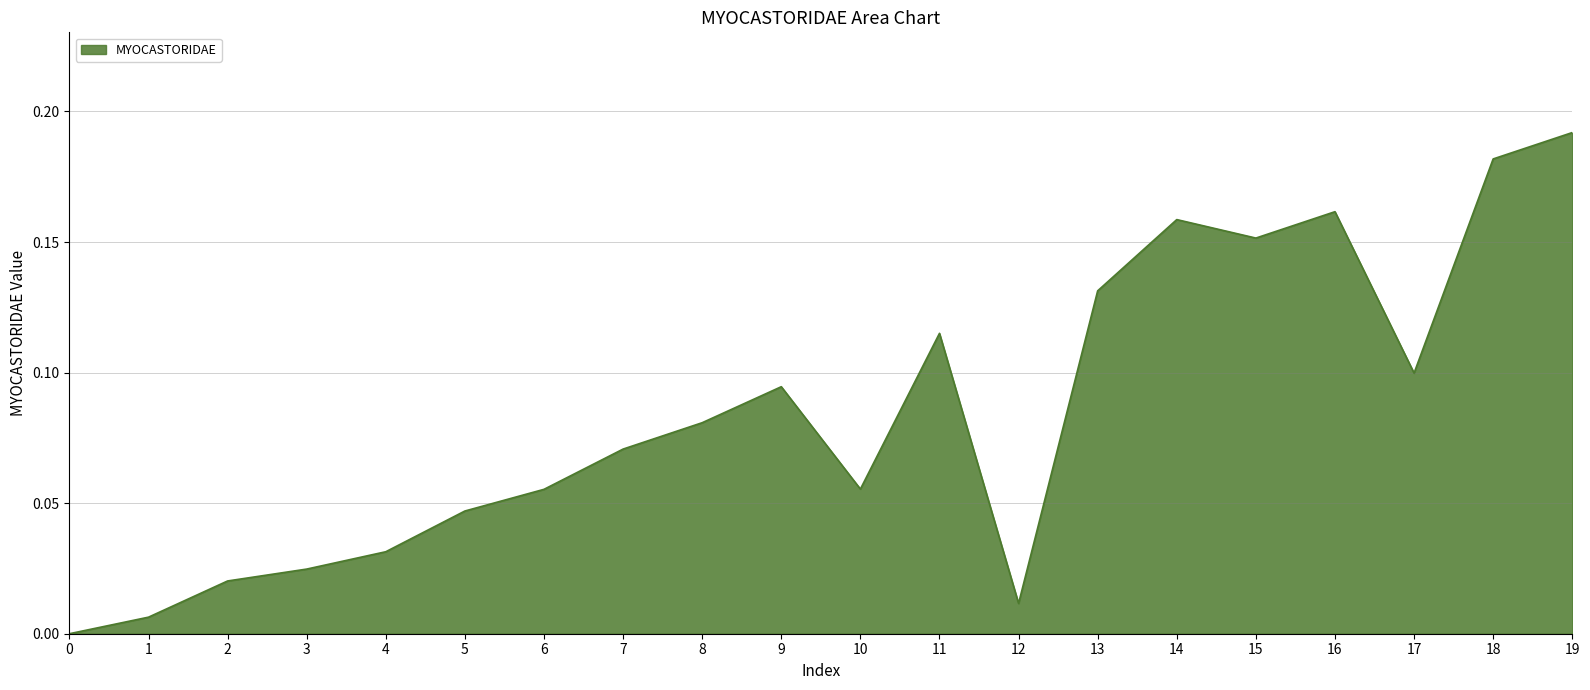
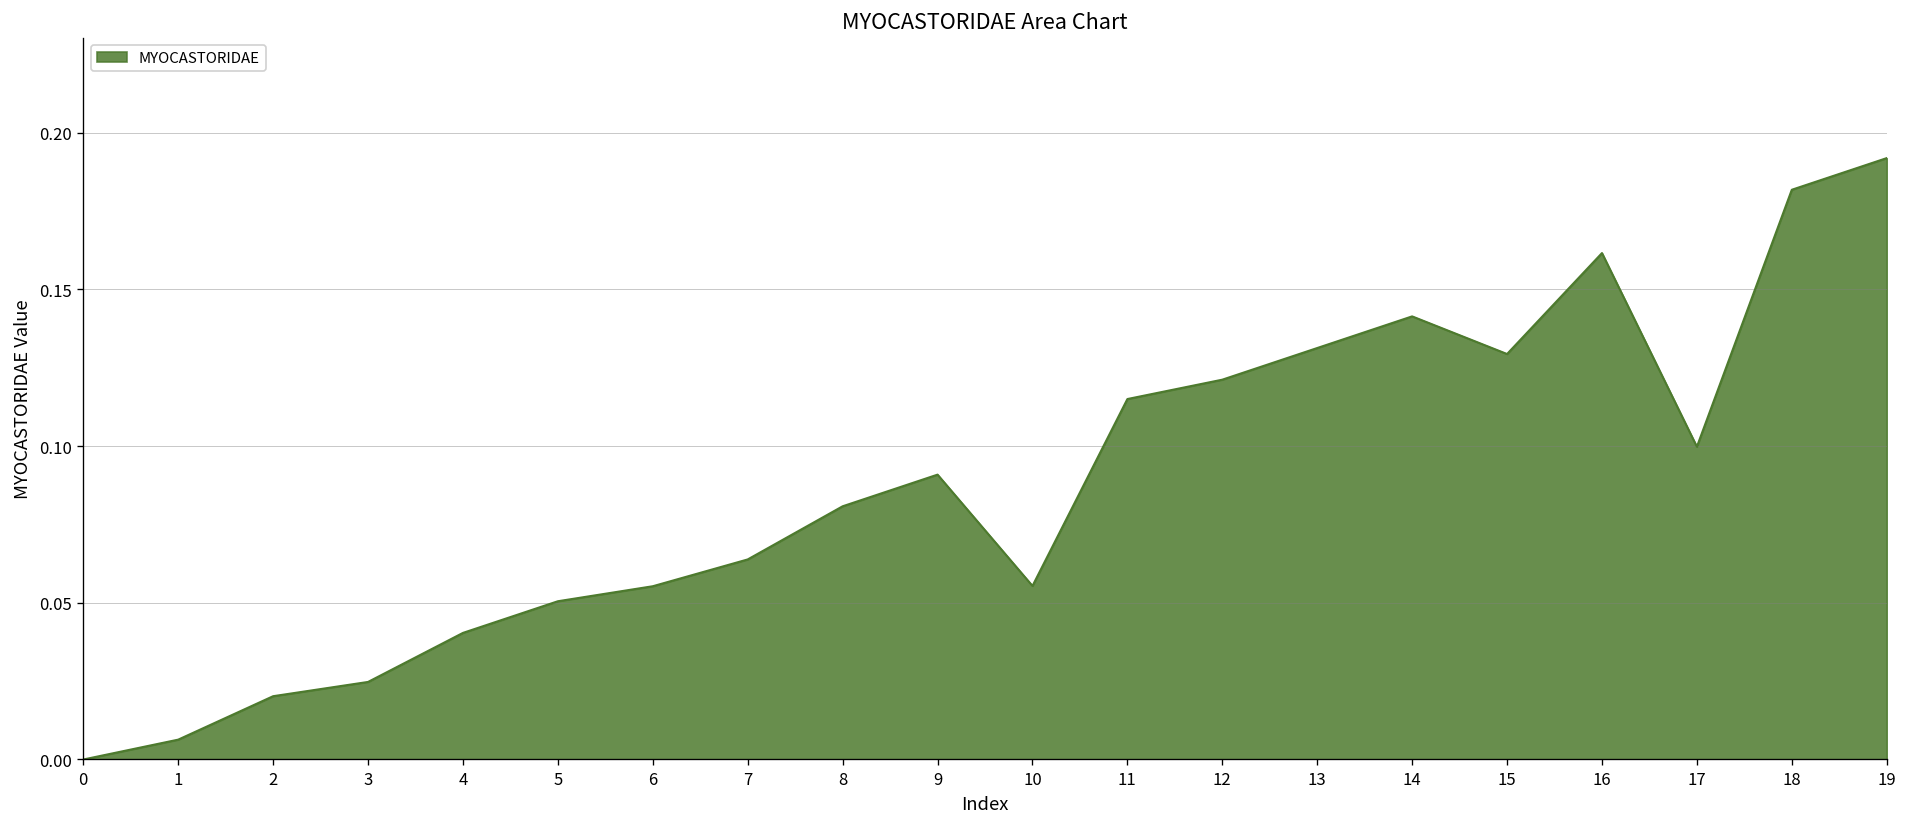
4: 0.031 -> 0.040
5: 0.047 -> 0.051
7: 0.071 -> 0.064
9: 0.095 -> 0.091
12: 0.012 -> 0.121
14: 0.159 -> 0.141
15: 0.152 -> 0.129
